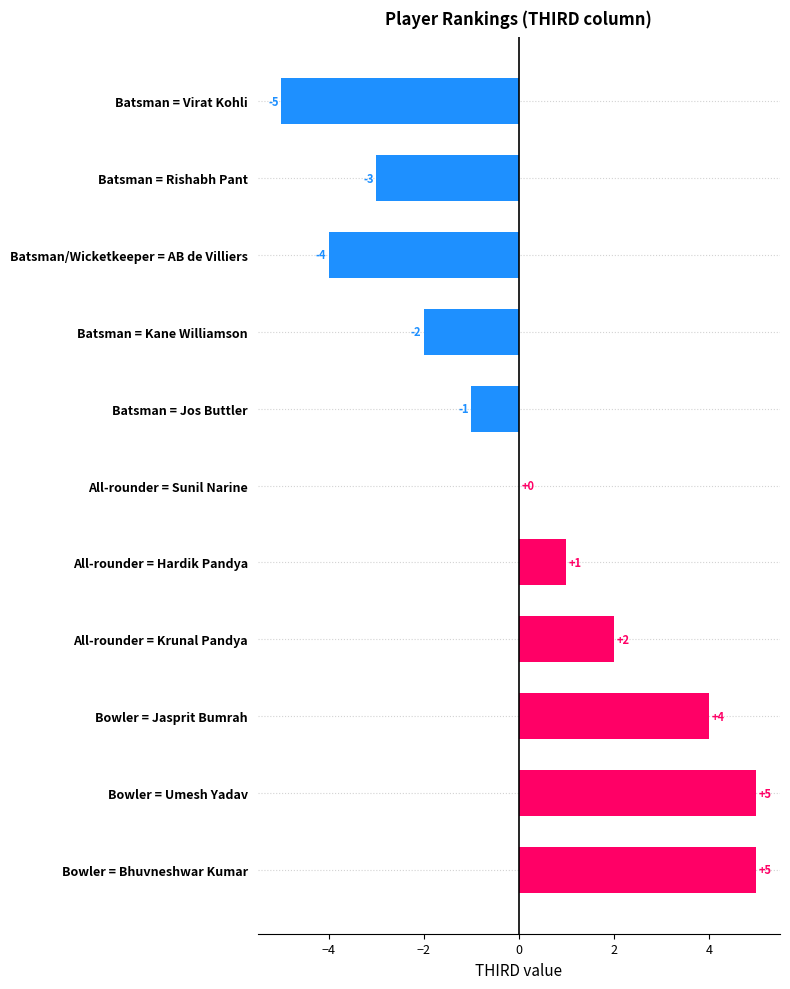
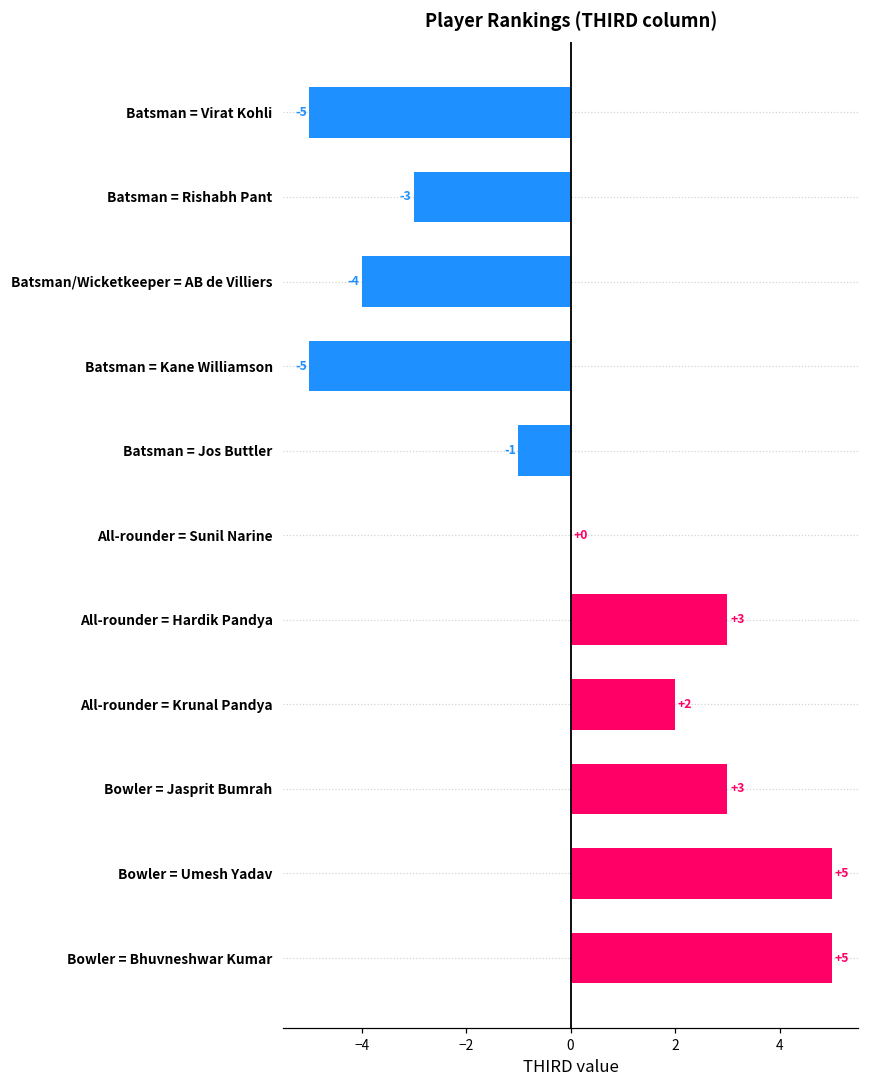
Batsman = Kane Williamson: -2 -> -5
All-rounder = Hardik Pandya: +1 -> +3
Bowler = Jasprit Bumrah: +4 -> +3
